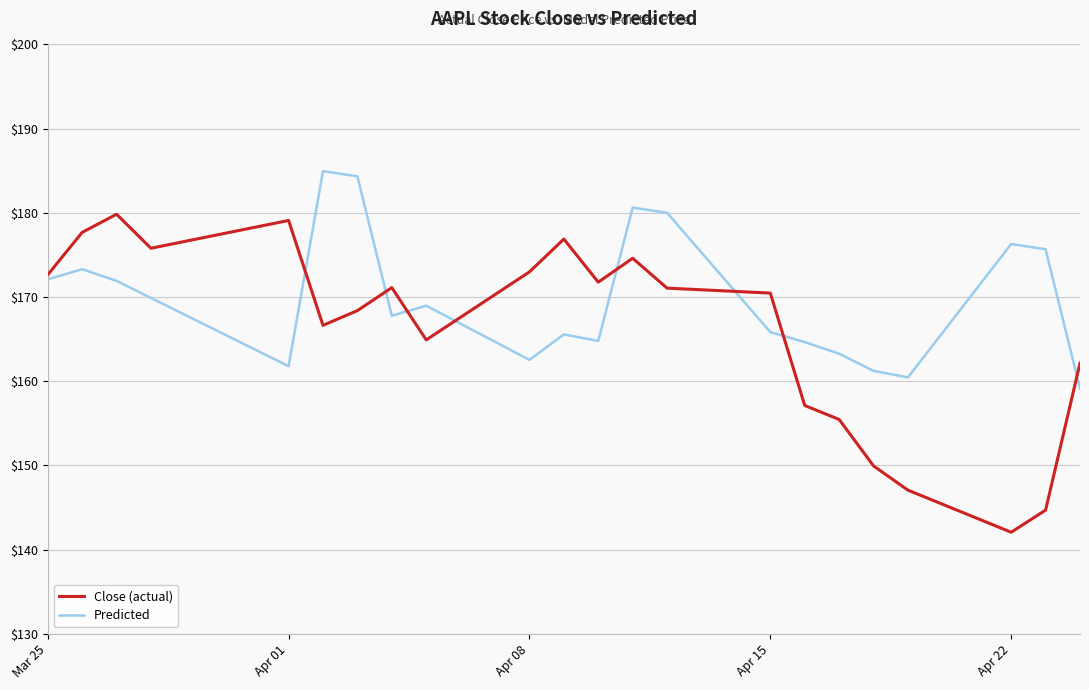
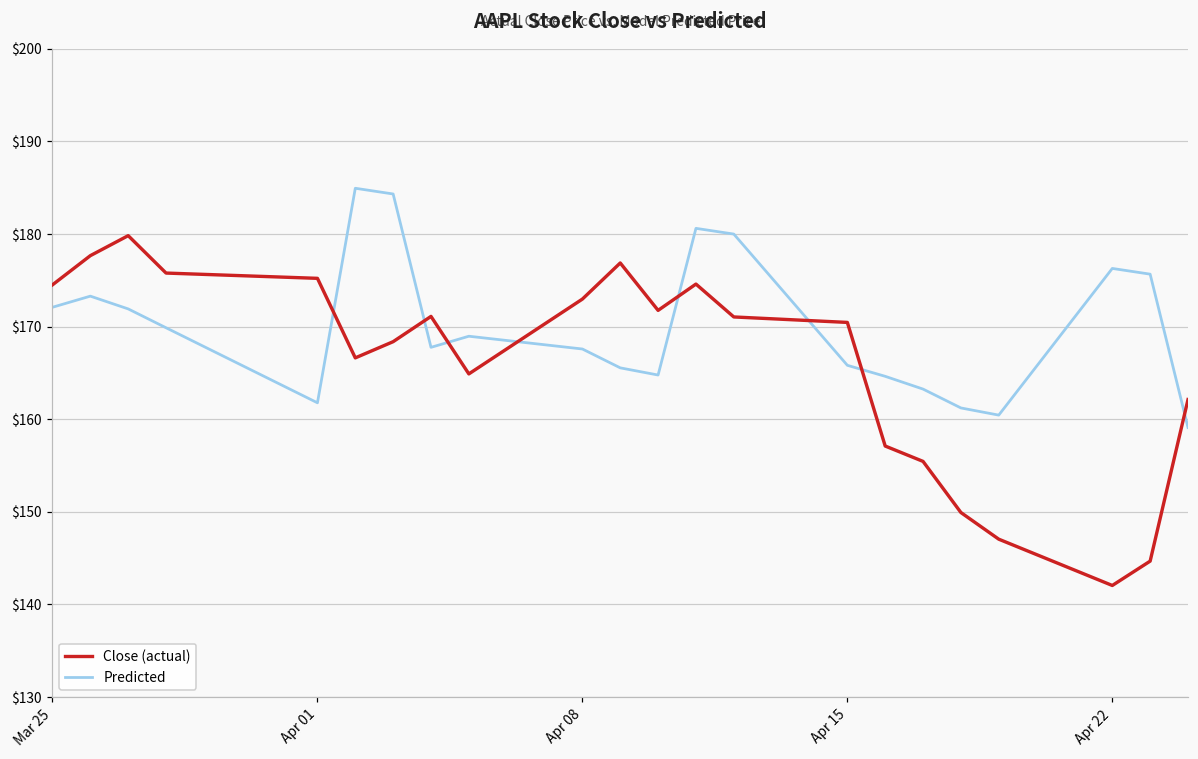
Close (actual), Mar 25: $173 -> $175
Close (actual), Apr 01: $179 -> $175
Predicted, Apr 08: $163 -> $168
